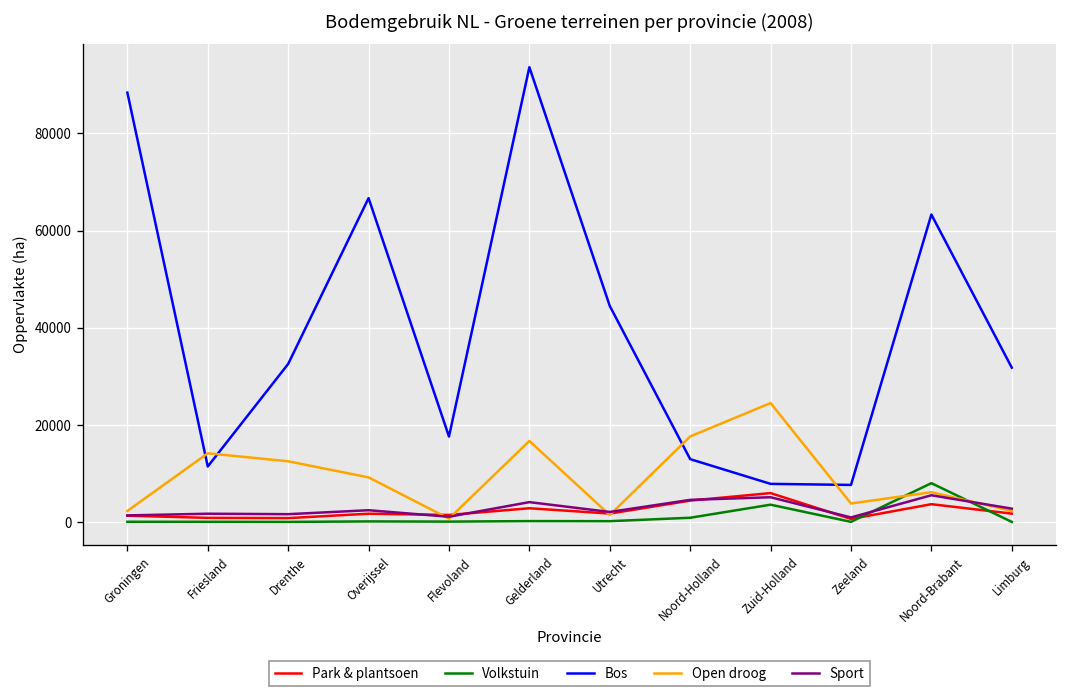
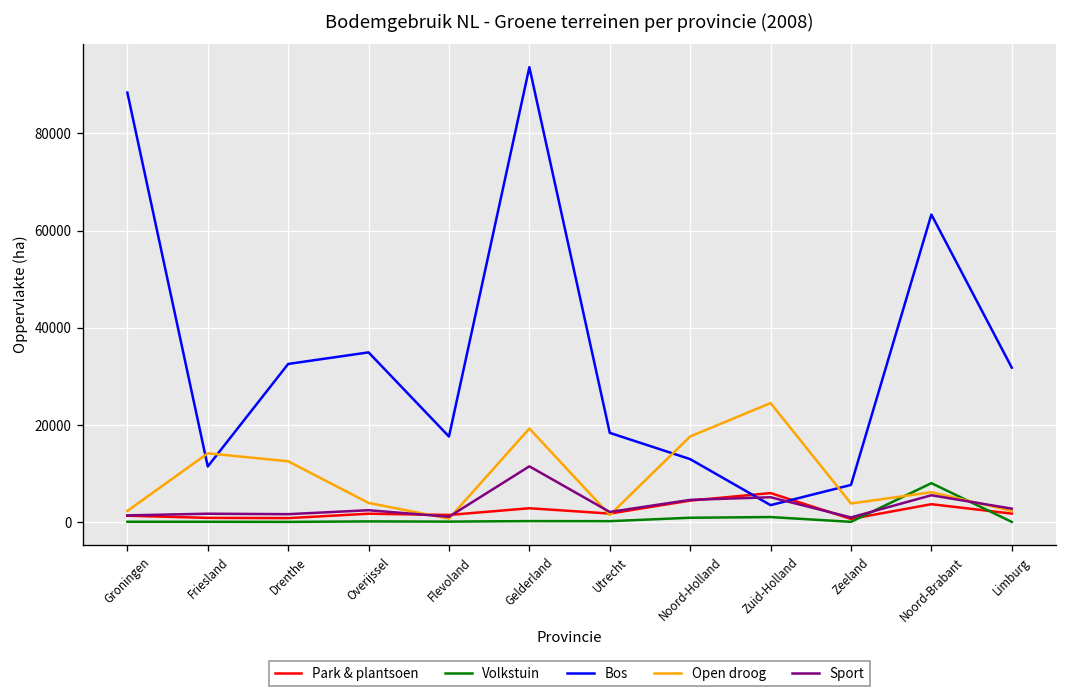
Bos, Overijssel: 67000 -> 35000
Open droog, Overijssel: 9000 -> 4000
Open droog, Gelderland: 17000 -> 19000
Sport, Gelderland: 4000 -> 12000
Bos, Utrecht: 45000 -> 18000
Volkstuin, Zuid-Holland: 4000 -> 1000
Bos, Zuid-Holland: 8000 -> 4000
